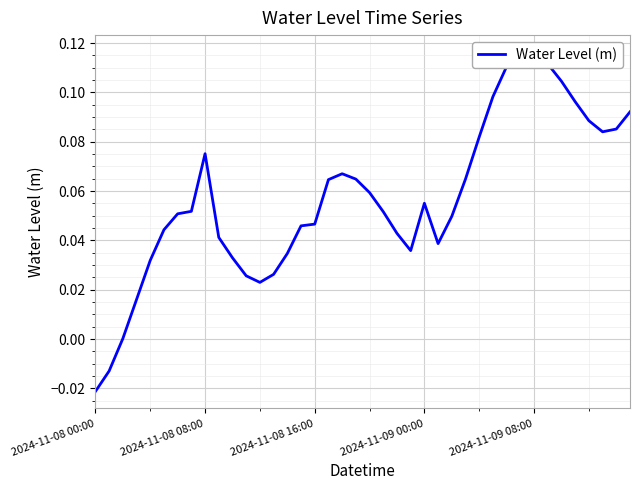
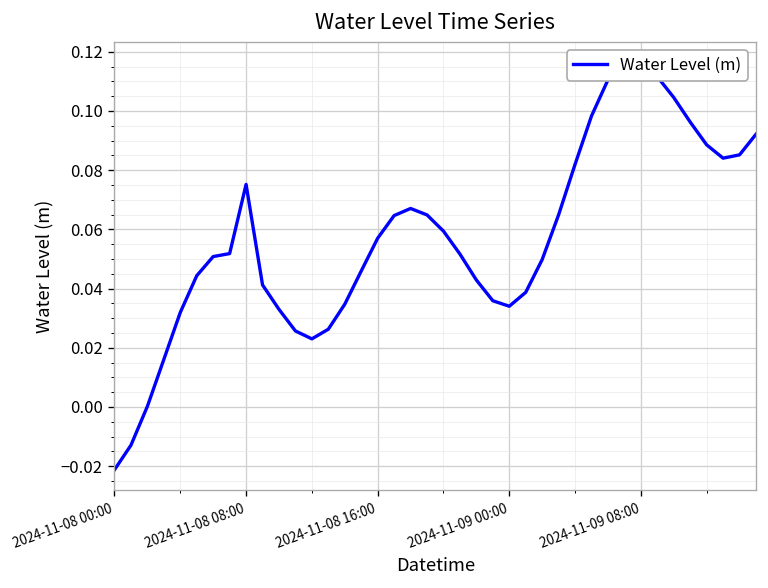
2024-11-08 16:00: 0.047 -> 0.057
2024-11-09 00:00: 0.055 -> 0.034
